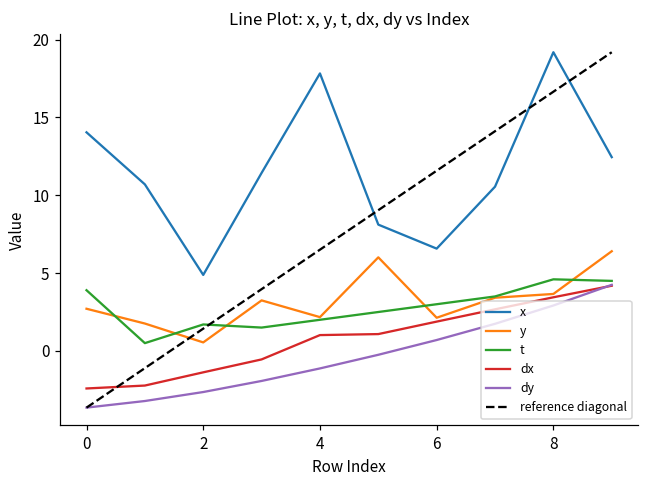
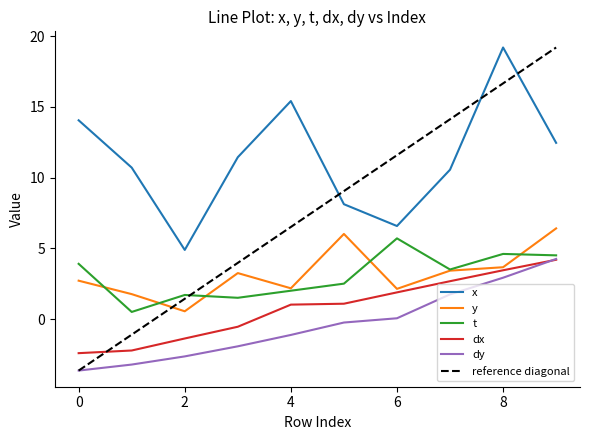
x, 4: 17.8 -> 15.4
t, 6: 3.0 -> 5.7
dy, 6: 0.7 -> 0.1
